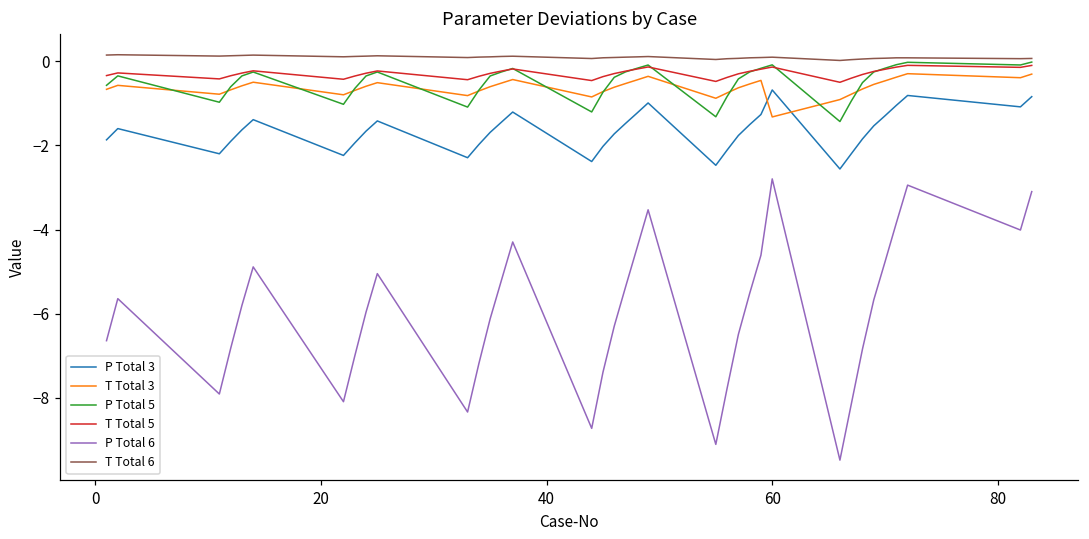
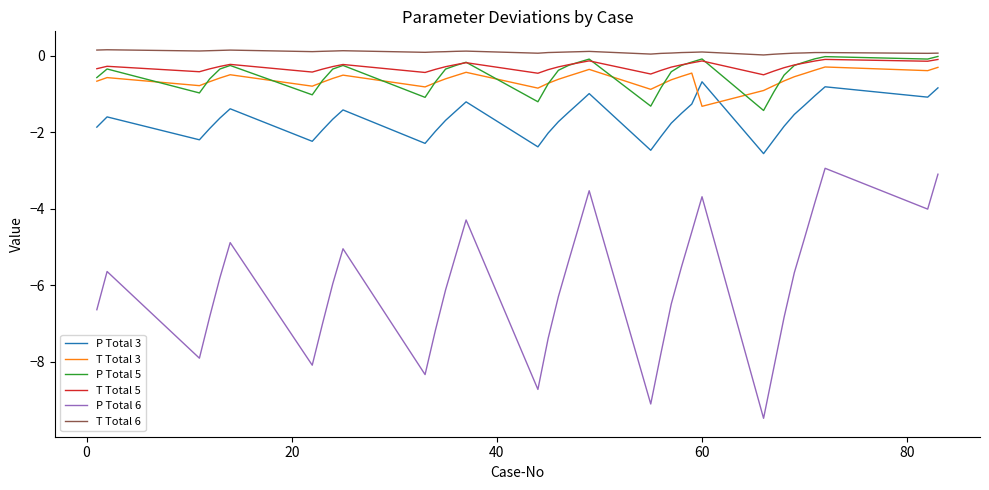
P Total 6, 60: -2.8 -> -3.7
